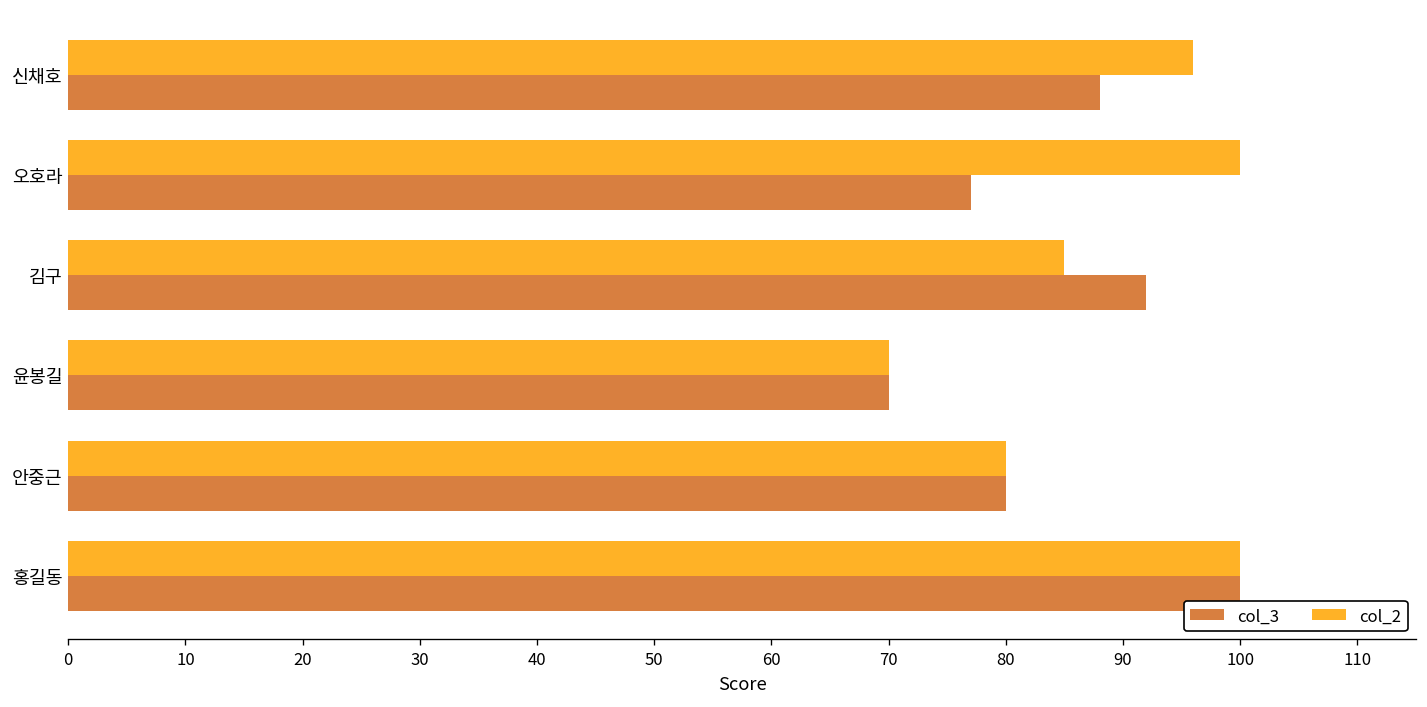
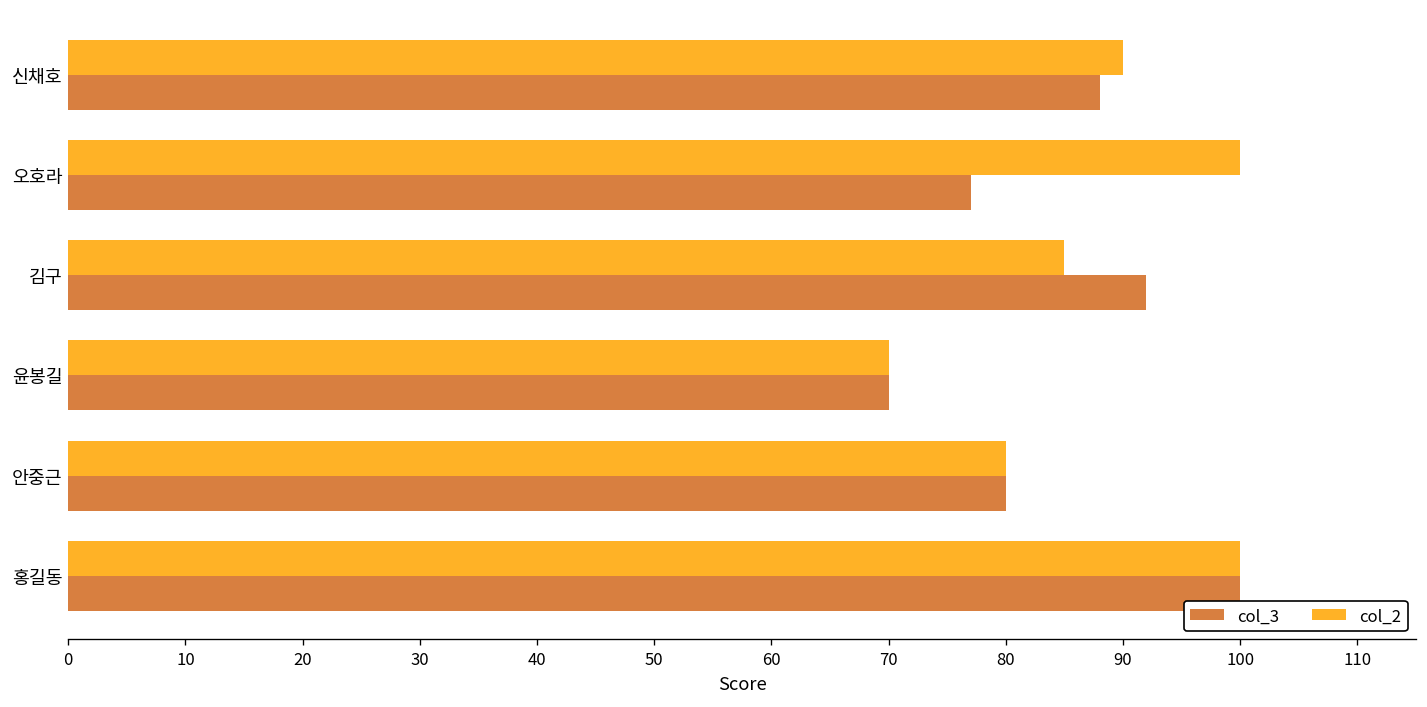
col_2, 신채호: 96 -> 90
